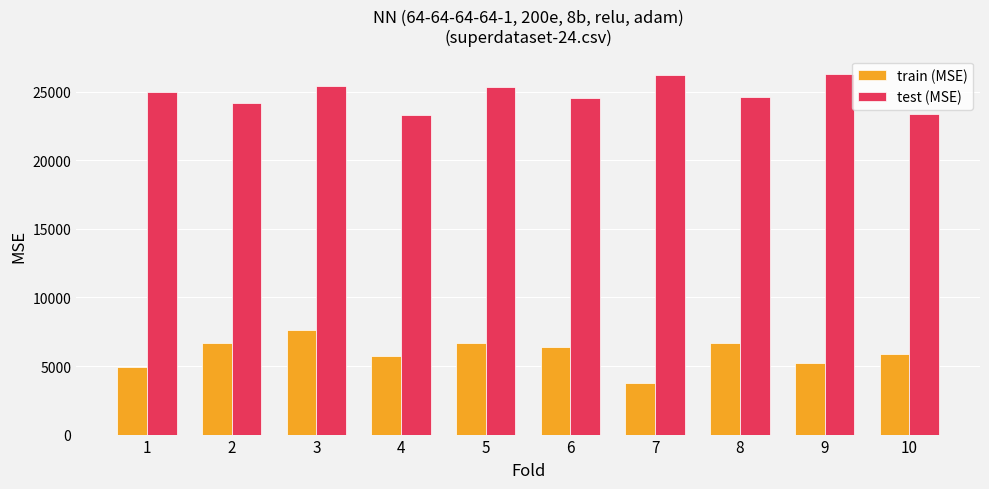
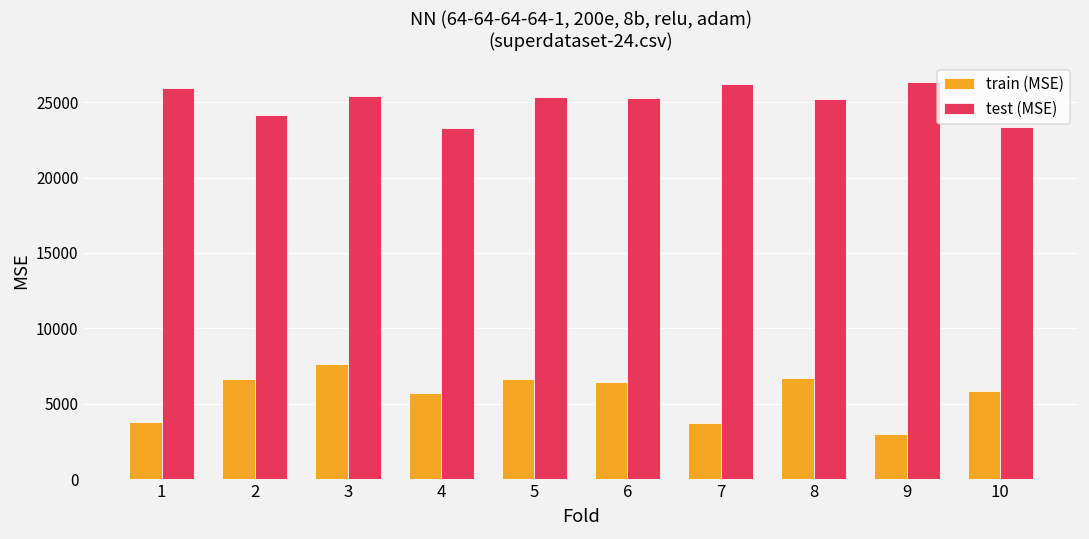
train (MSE), 1: 4900 -> 3800
test (MSE), 1: 25000 -> 25900
test (MSE), 6: 24500 -> 25300
test (MSE), 8: 24600 -> 25200
train (MSE), 9: 5200 -> 3000
